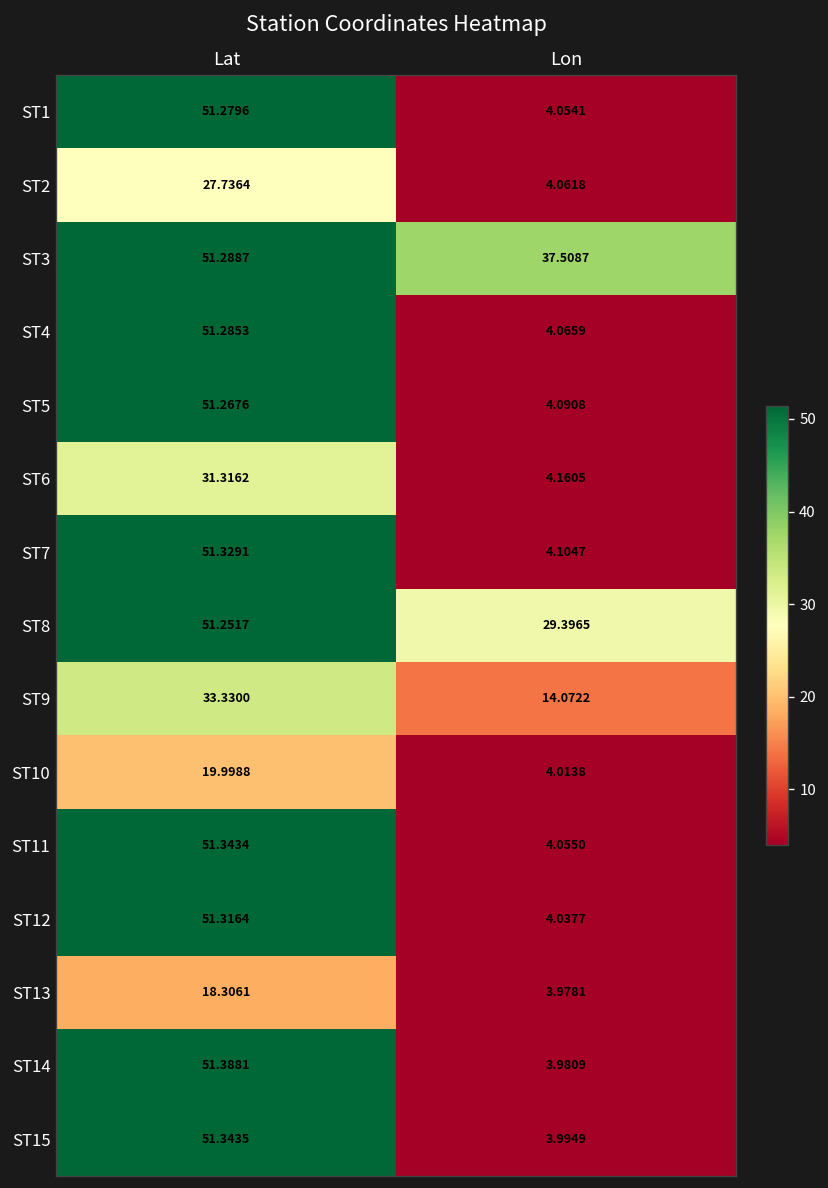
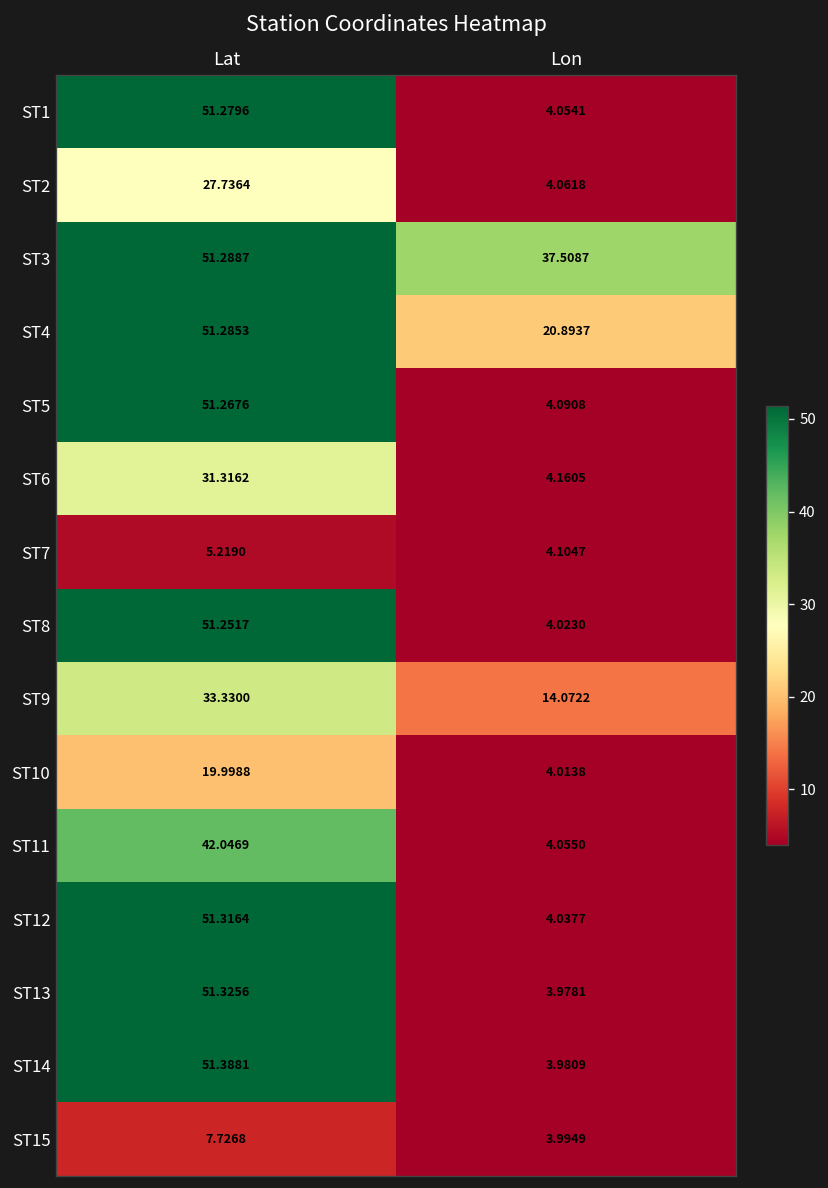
ST4, Lon: 4.0659 -> 20.8937
ST7, Lat: 51.3291 -> 5.2190
ST8, Lon: 29.3965 -> 4.0230
ST11, Lat: 51.3434 -> 42.0469
ST13, Lat: 18.3061 -> 51.3256
ST15, Lat: 51.3435 -> 7.7268
